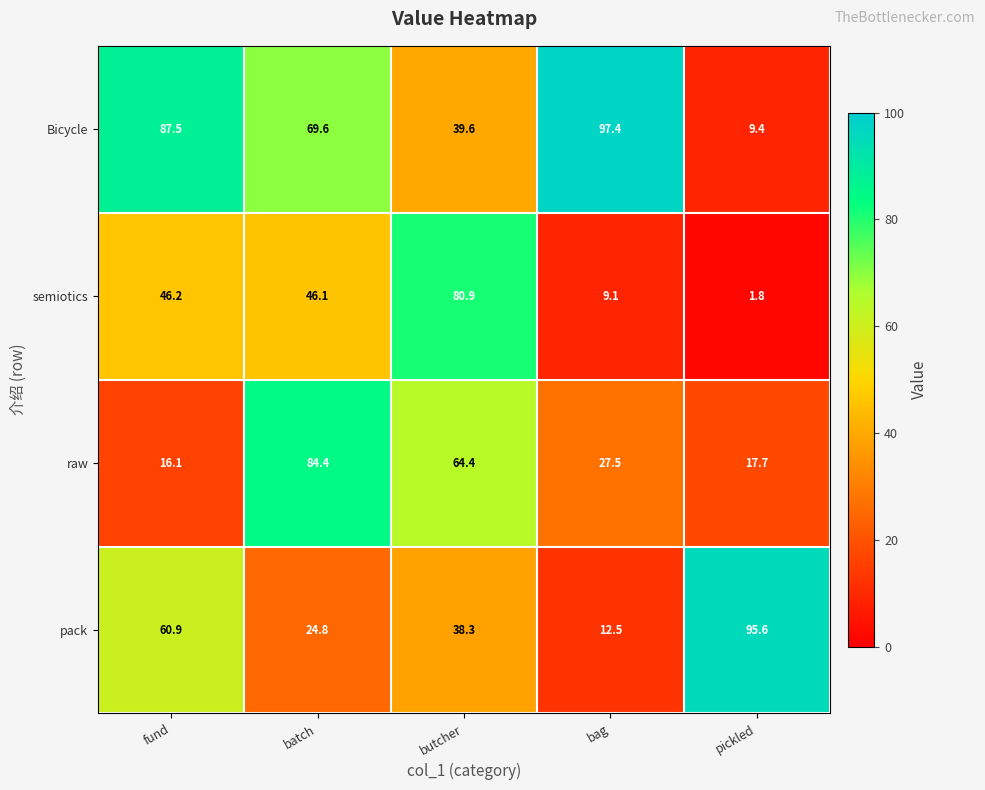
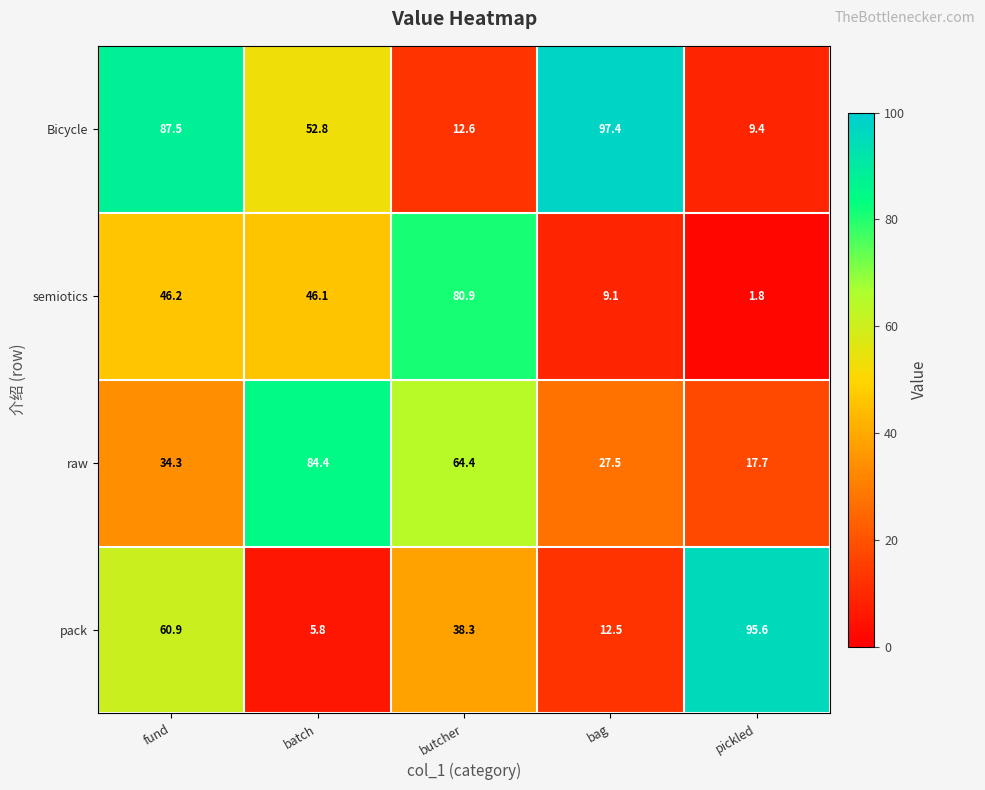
Bicycle, batch: 69.6 -> 52.8
Bicycle, butcher: 39.6 -> 12.6
raw, fund: 16.1 -> 34.3
pack, batch: 24.8 -> 5.8
